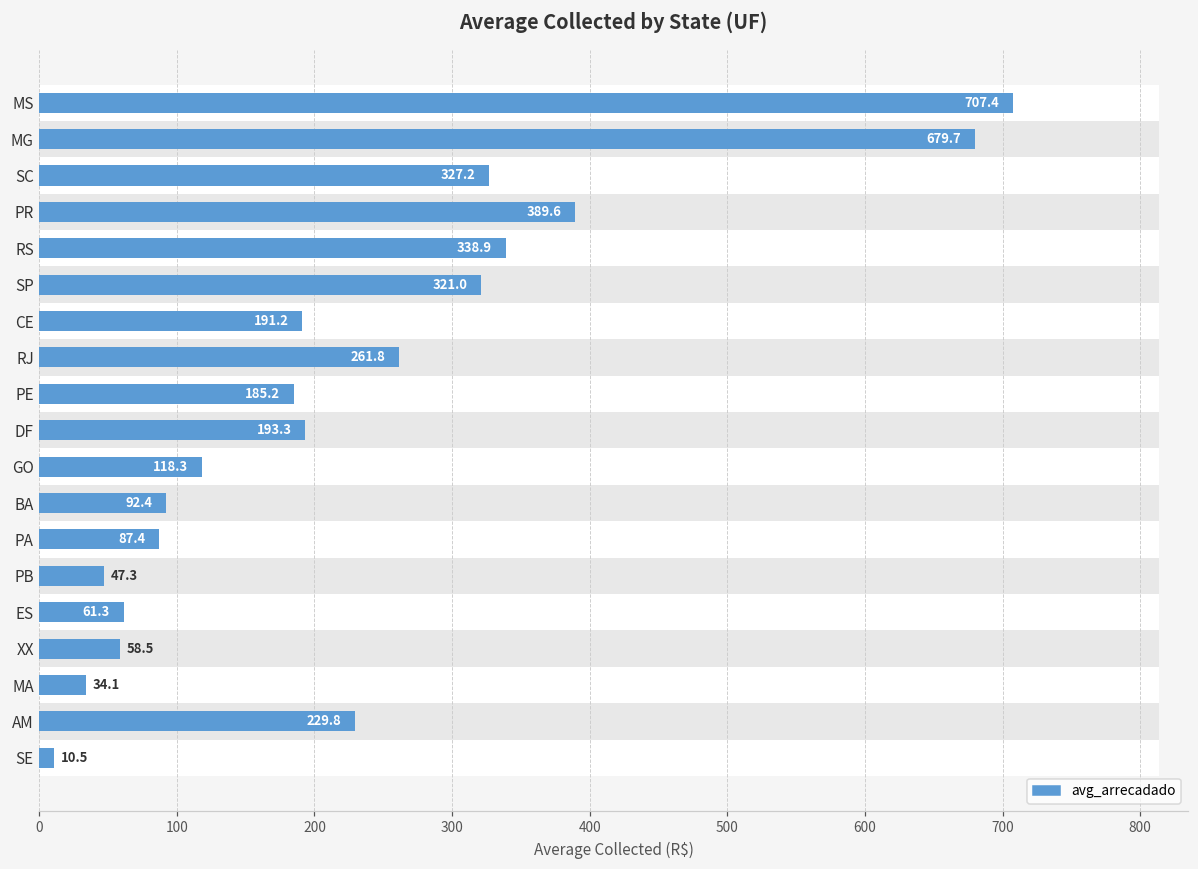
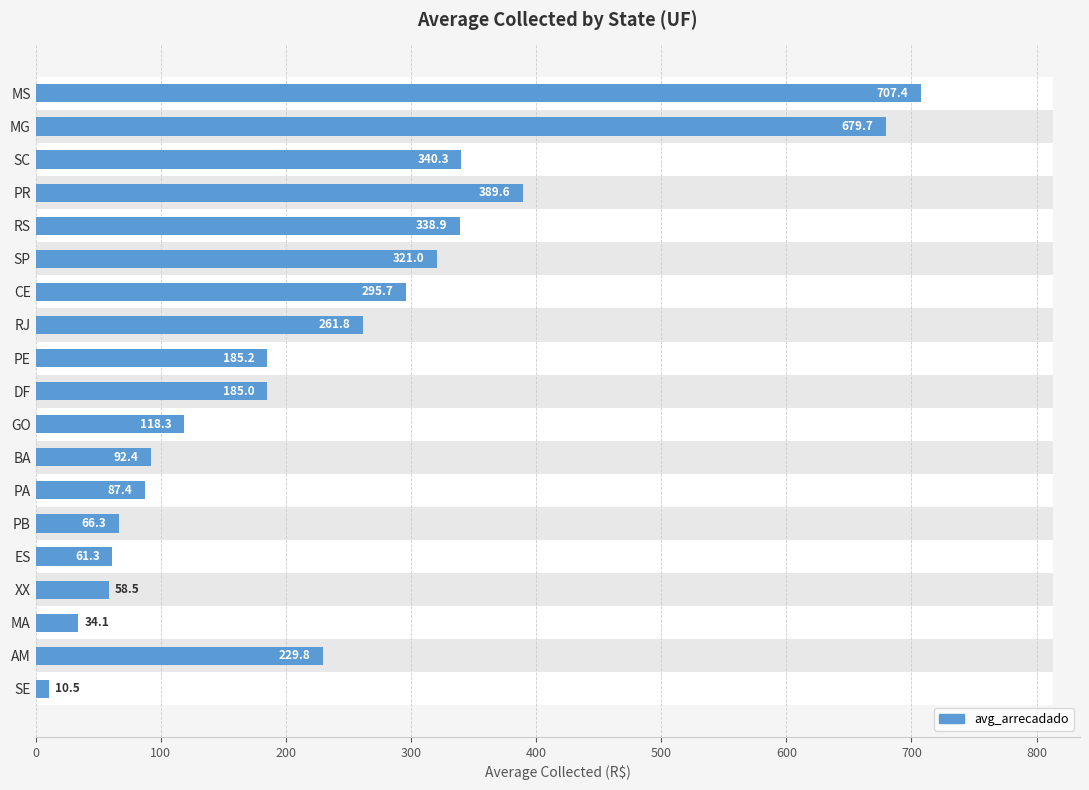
avg_arrecadado, SC: 327.2 -> 340.3
avg_arrecadado, CE: 191.2 -> 295.7
avg_arrecadado, DF: 193.3 -> 185.0
avg_arrecadado, PB: 47.3 -> 66.3
